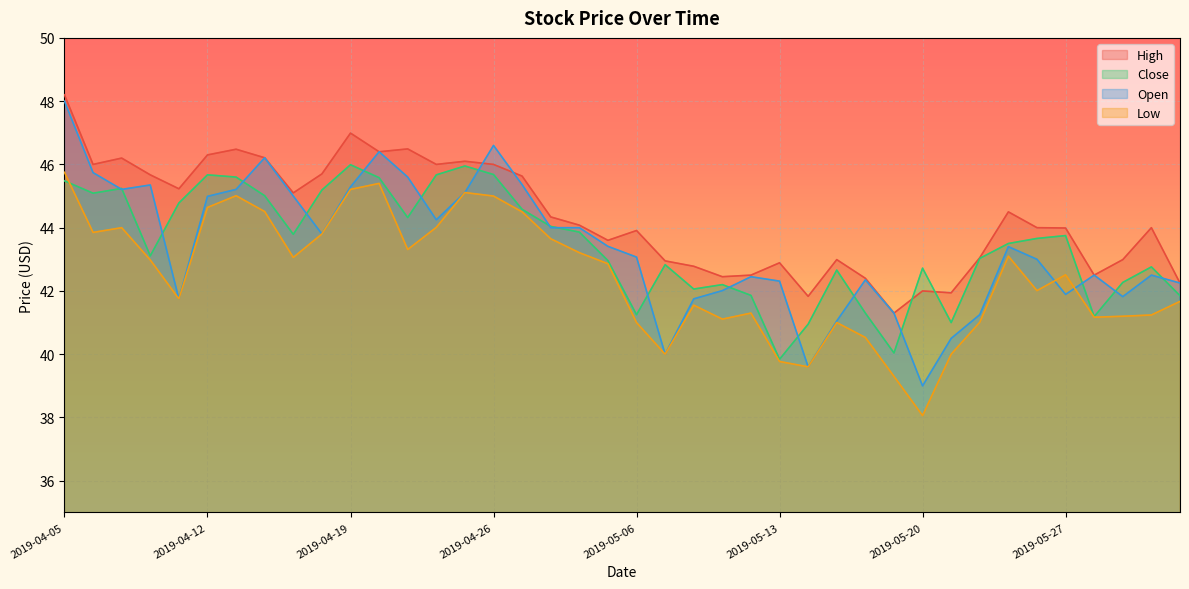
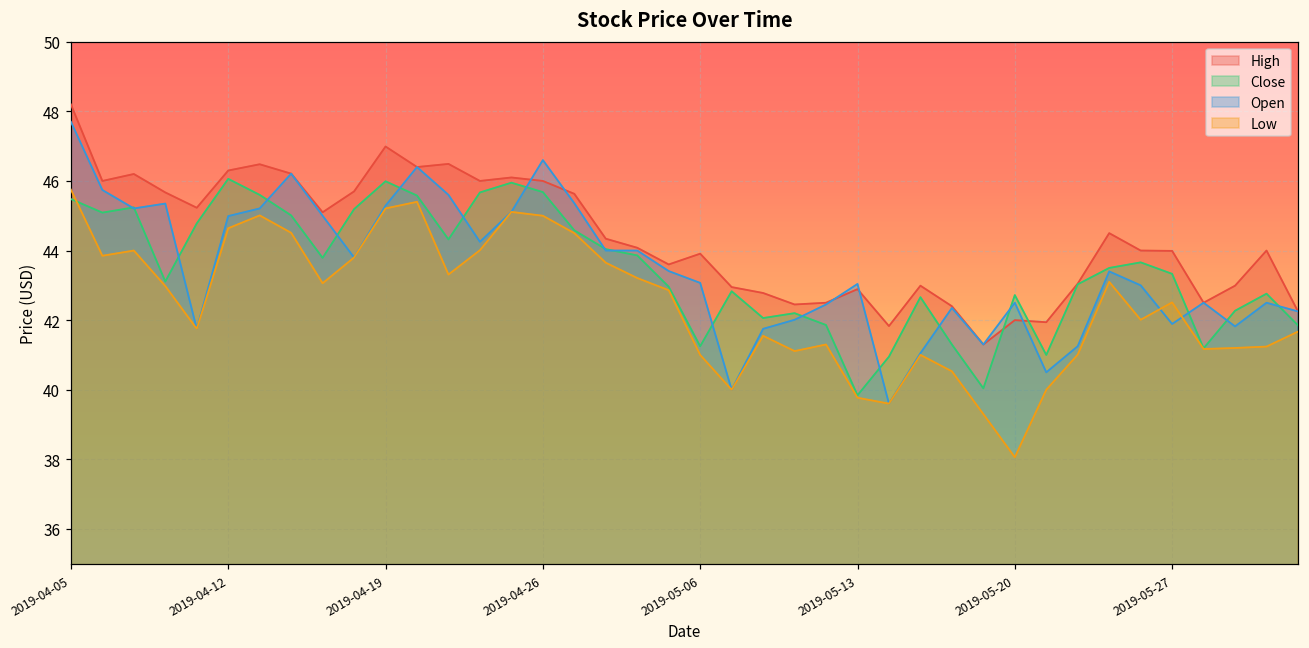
Open, 2019-04-05: 48.0 -> 47.7
Close, 2019-04-12: 45.7 -> 46.1
Open, 2019-05-13: 42.3 -> 43.0
Open, 2019-05-20: 39.0 -> 42.5
Close, 2019-05-27: 43.8 -> 43.3
